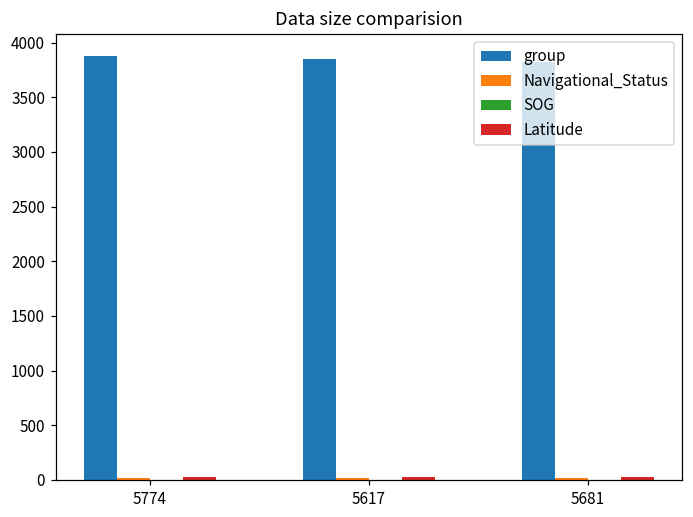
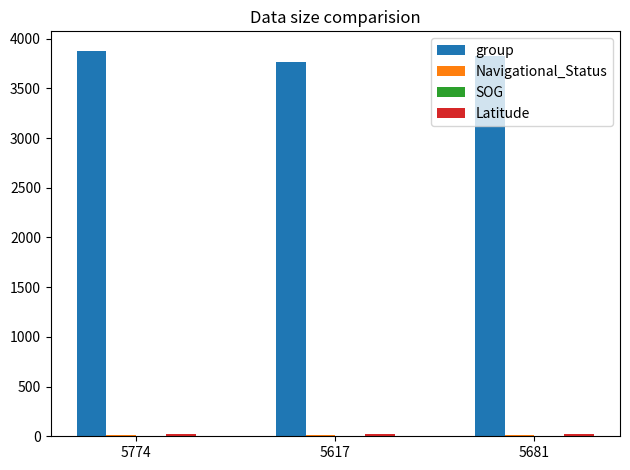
group, 5617: 3900 -> 3800
